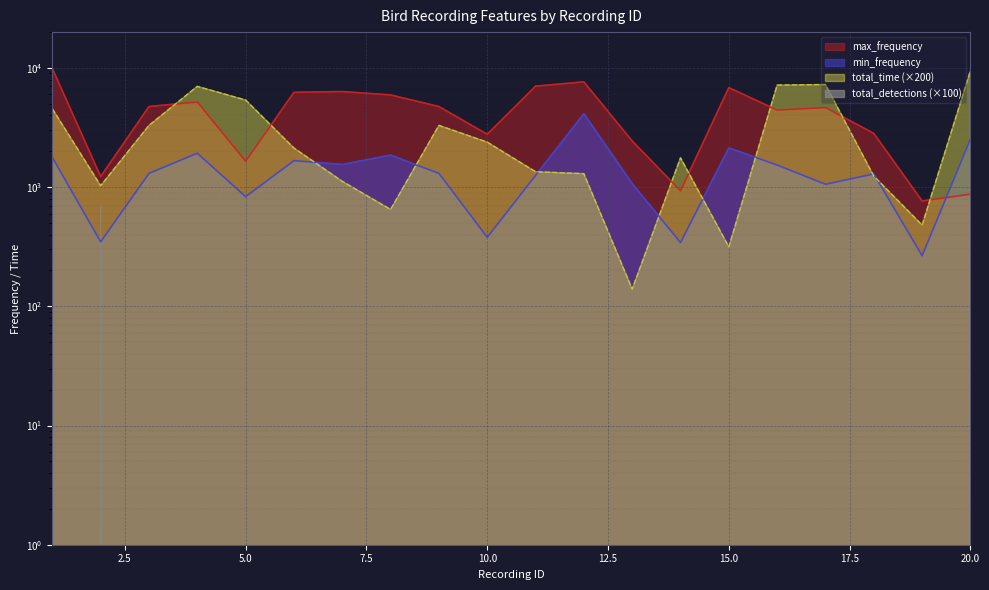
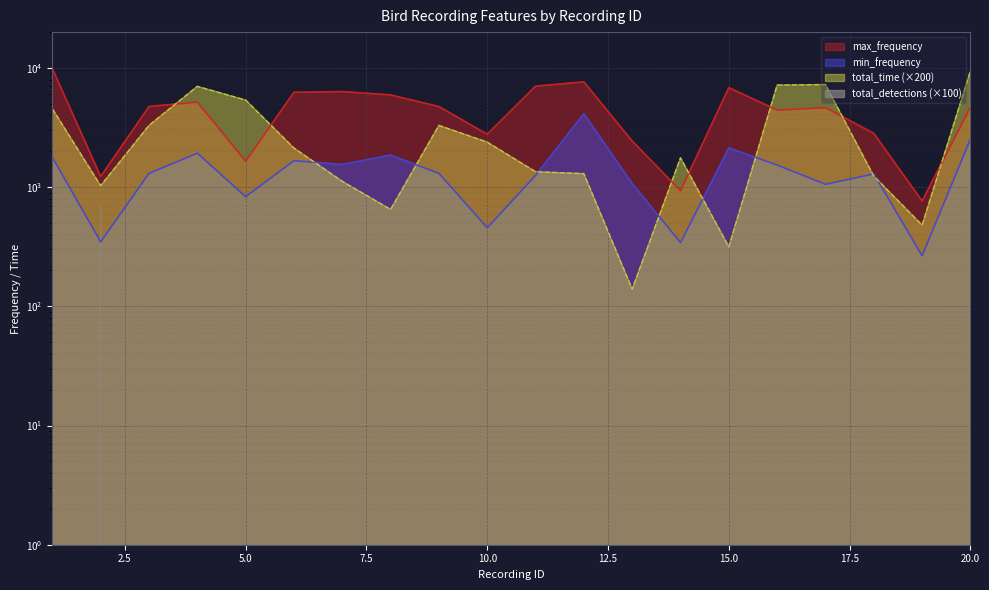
min_frequency, 10.0: 380 -> 460
max_frequency, 20.0: 900 -> 4700
